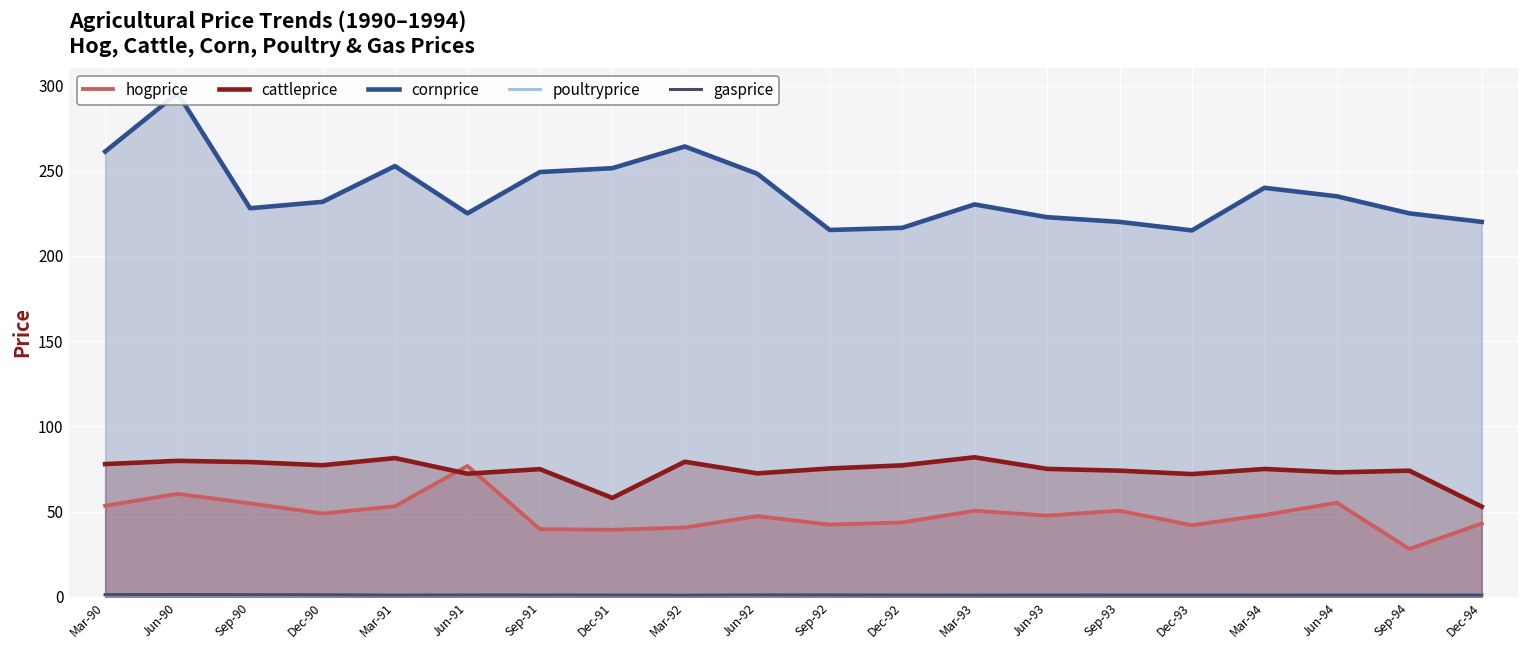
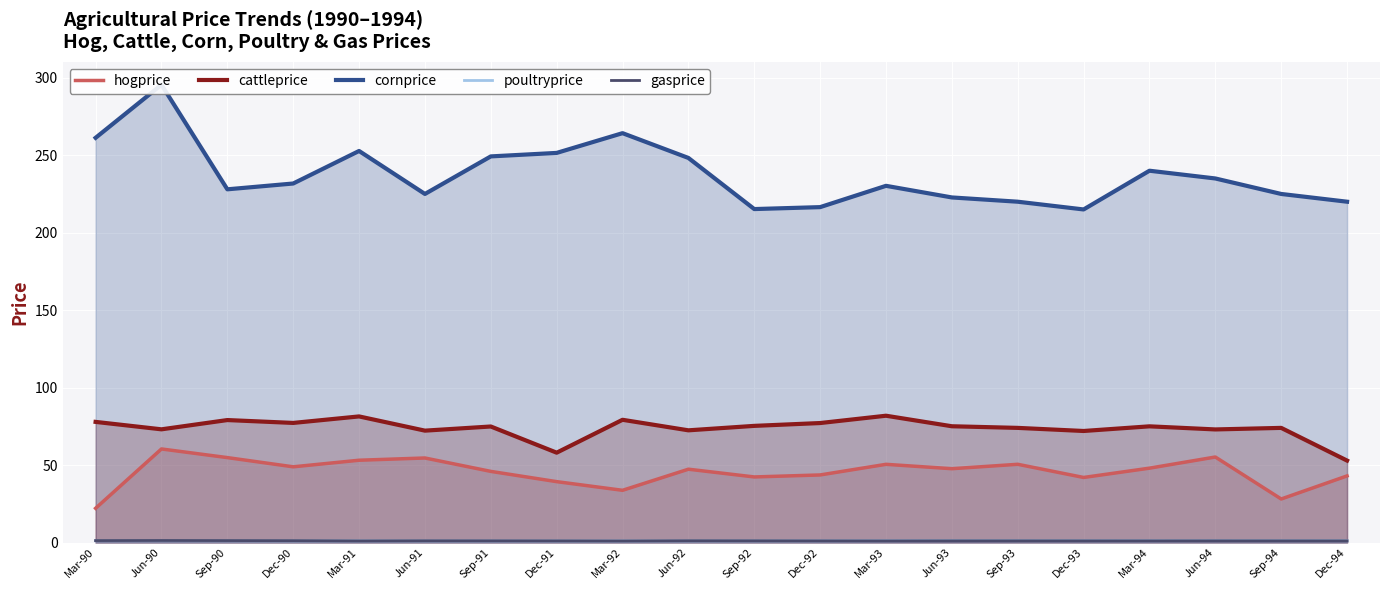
hogprice, Mar-90: 53 -> 22
cattleprice, Jun-90: 80 -> 73
hogprice, Jun-91: 77 -> 55
hogprice, Sep-91: 40 -> 46
hogprice, Mar-92: 41 -> 34
